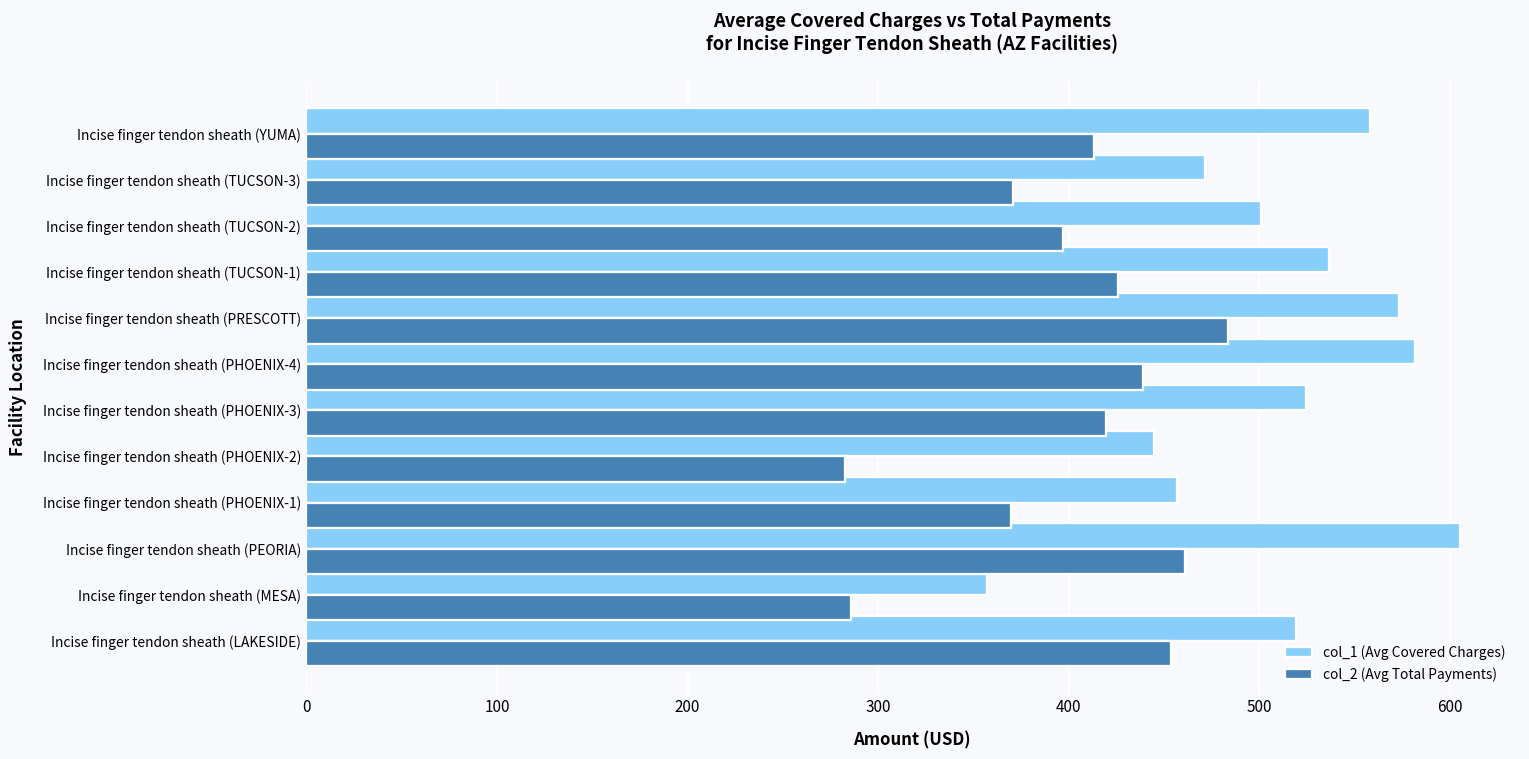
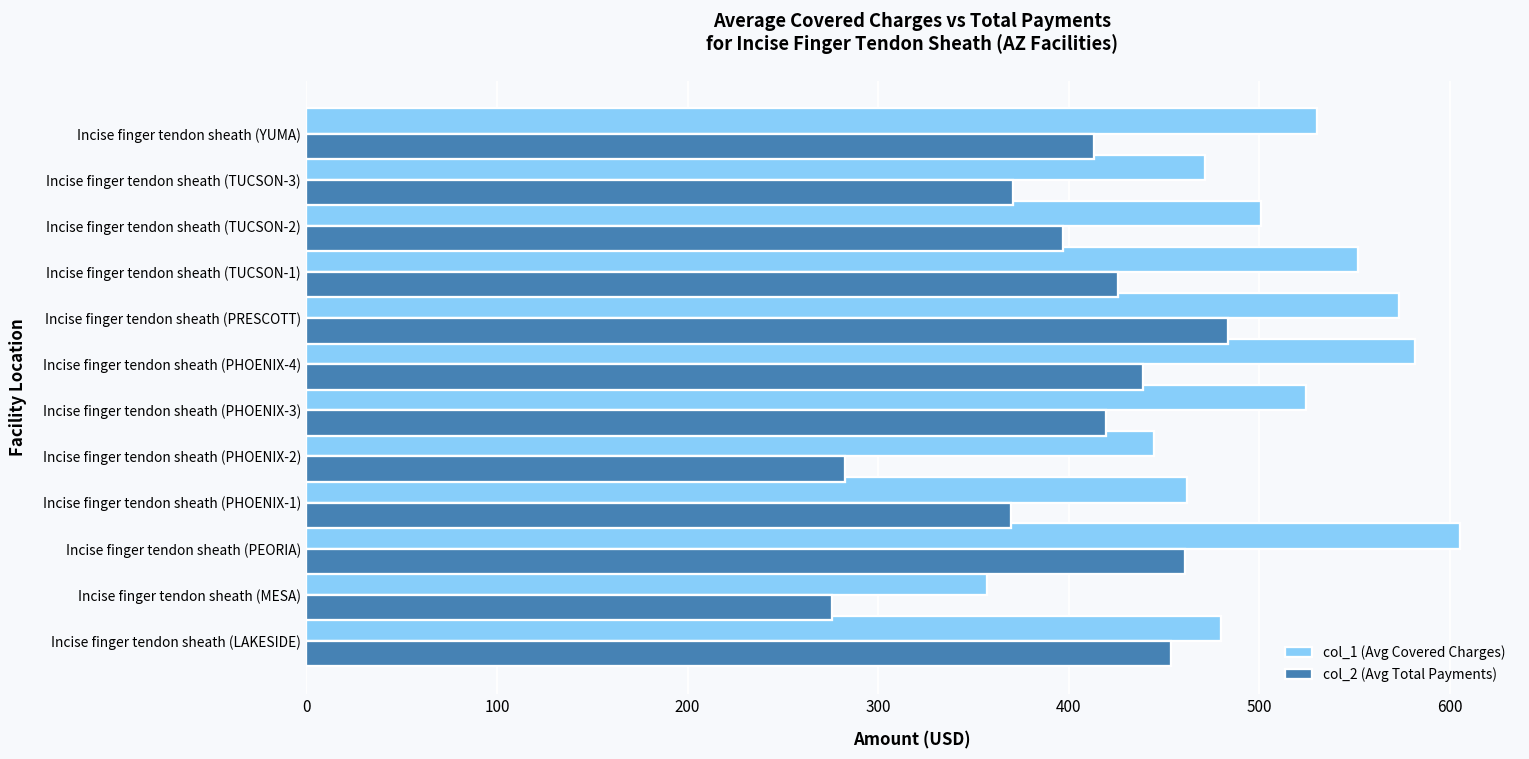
col_1 (Avg Covered Charges), Incise finger tendon sheath (YUMA): 558 -> 530
col_1 (Avg Covered Charges), Incise finger tendon sheath (TUCSON-1): 537 -> 552
col_1 (Avg Covered Charges), Incise finger tendon sheath (PHOENIX-1): 457 -> 462
col_2 (Avg Total Payments), Incise finger tendon sheath (MESA): 286 -> 276
col_1 (Avg Covered Charges), Incise finger tendon sheath (LAKESIDE): 519 -> 480
